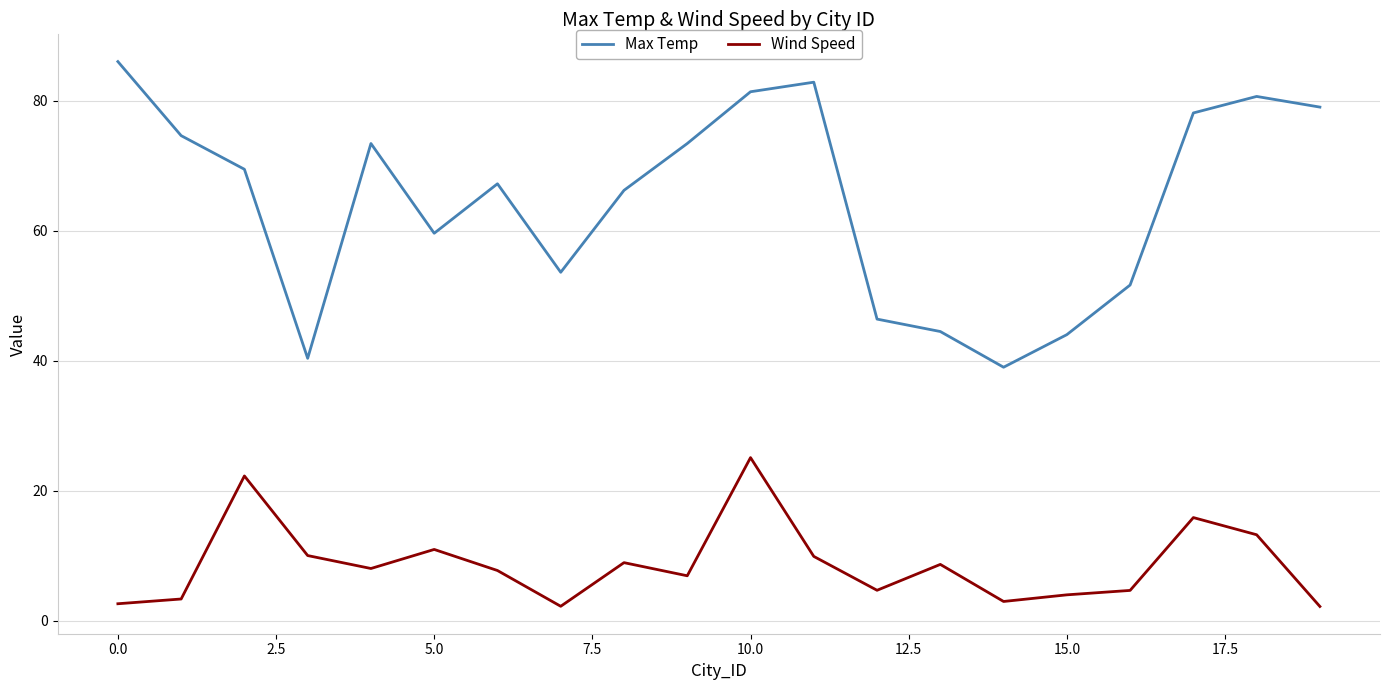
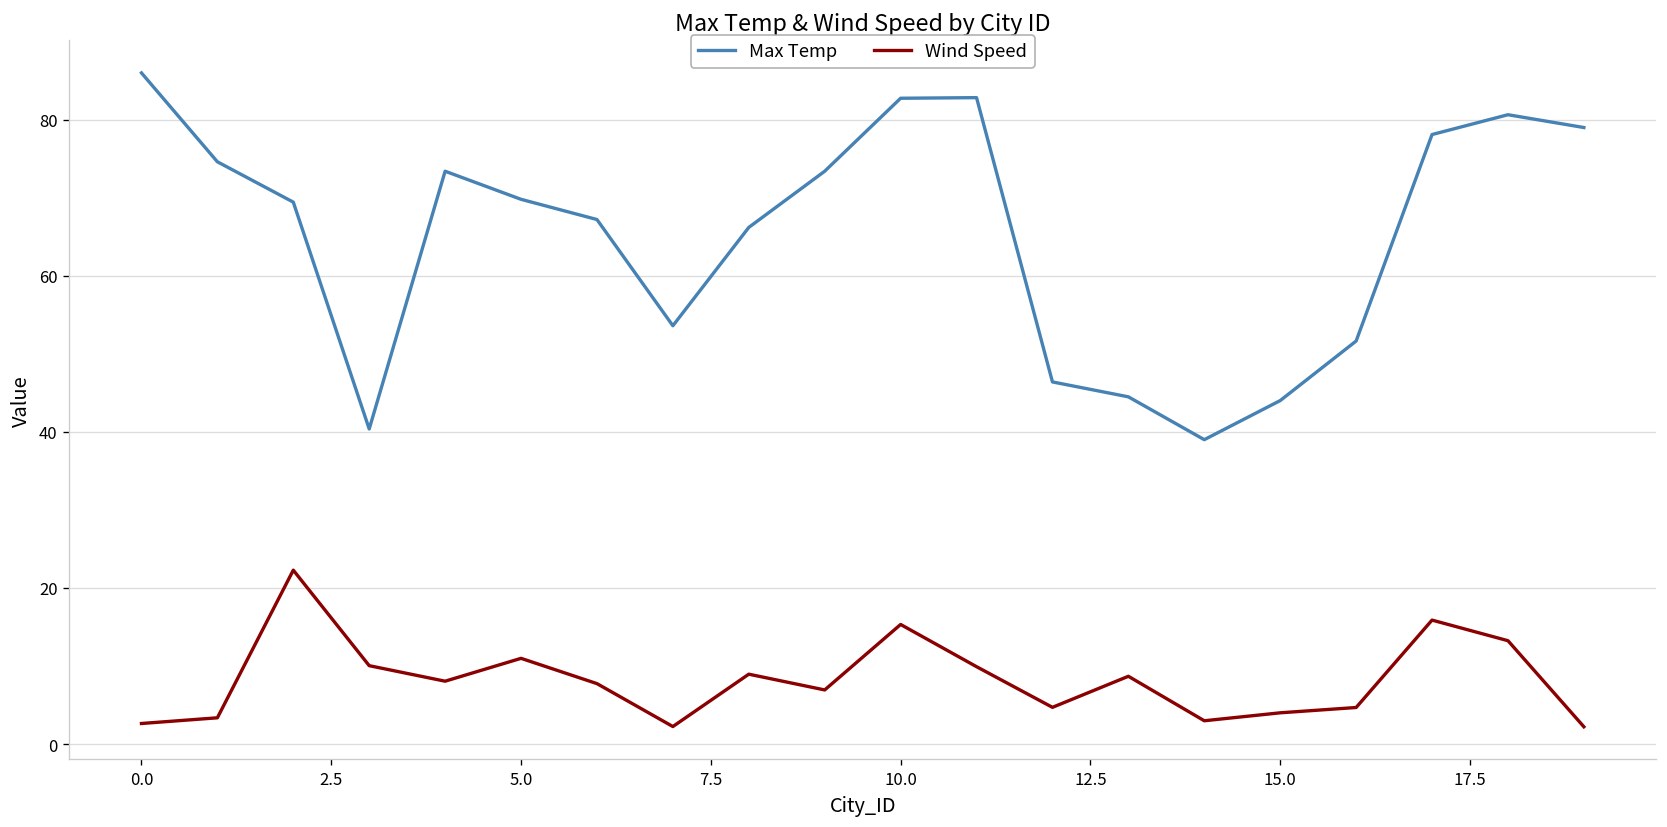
Max Temp, 5.0: 60 -> 70
Max Temp, 10.0: 81 -> 83
Wind Speed, 10.0: 25 -> 15
